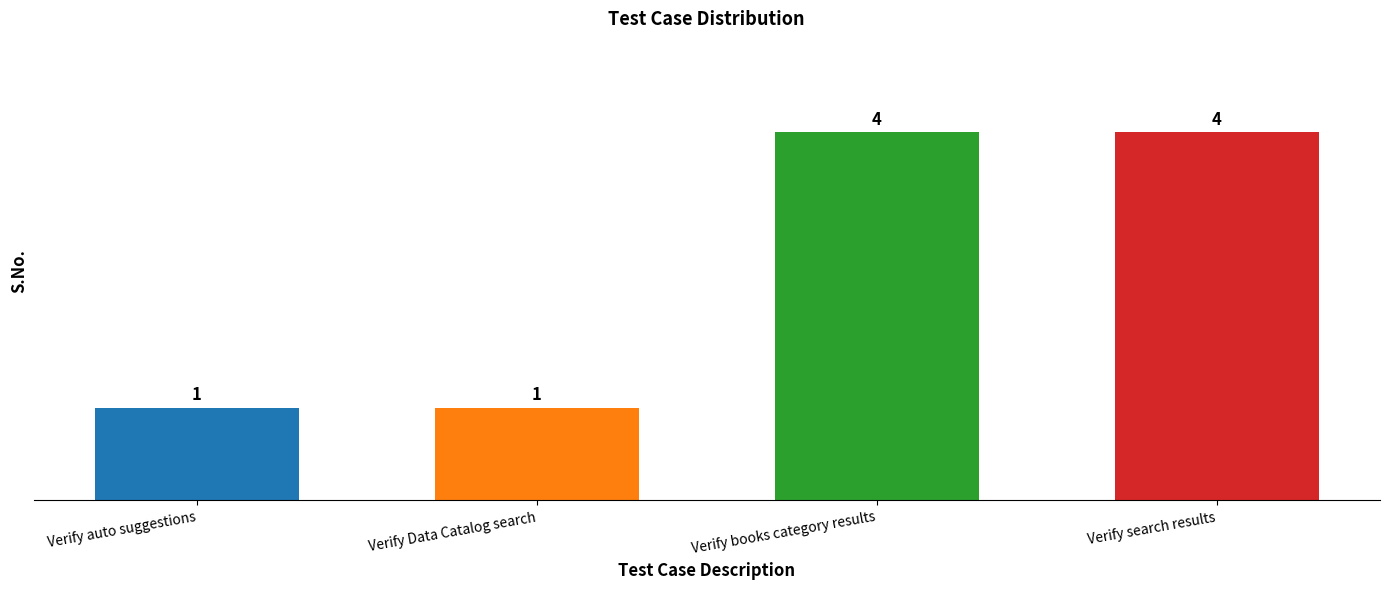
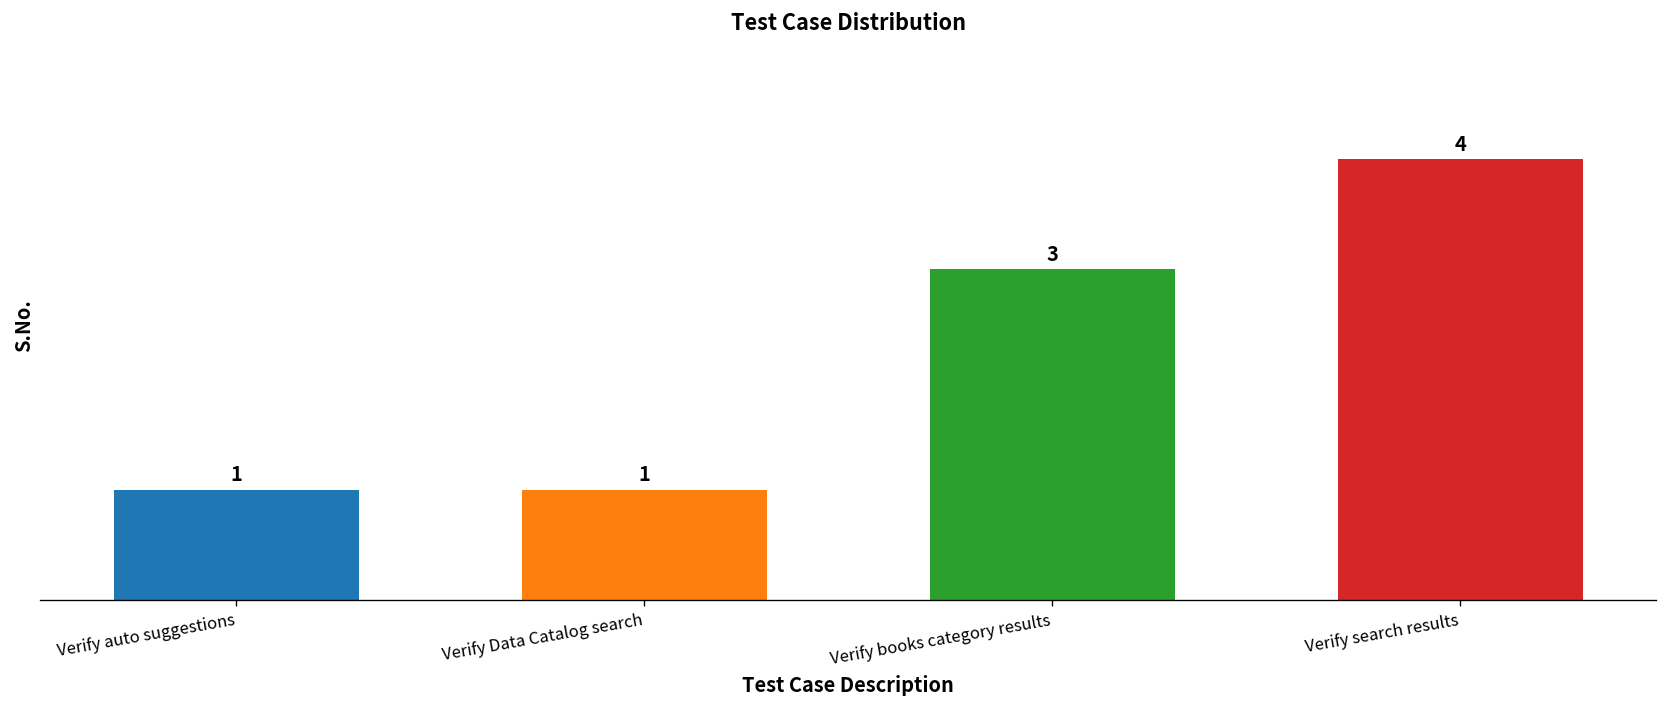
Verify books category results: 4 -> 3
